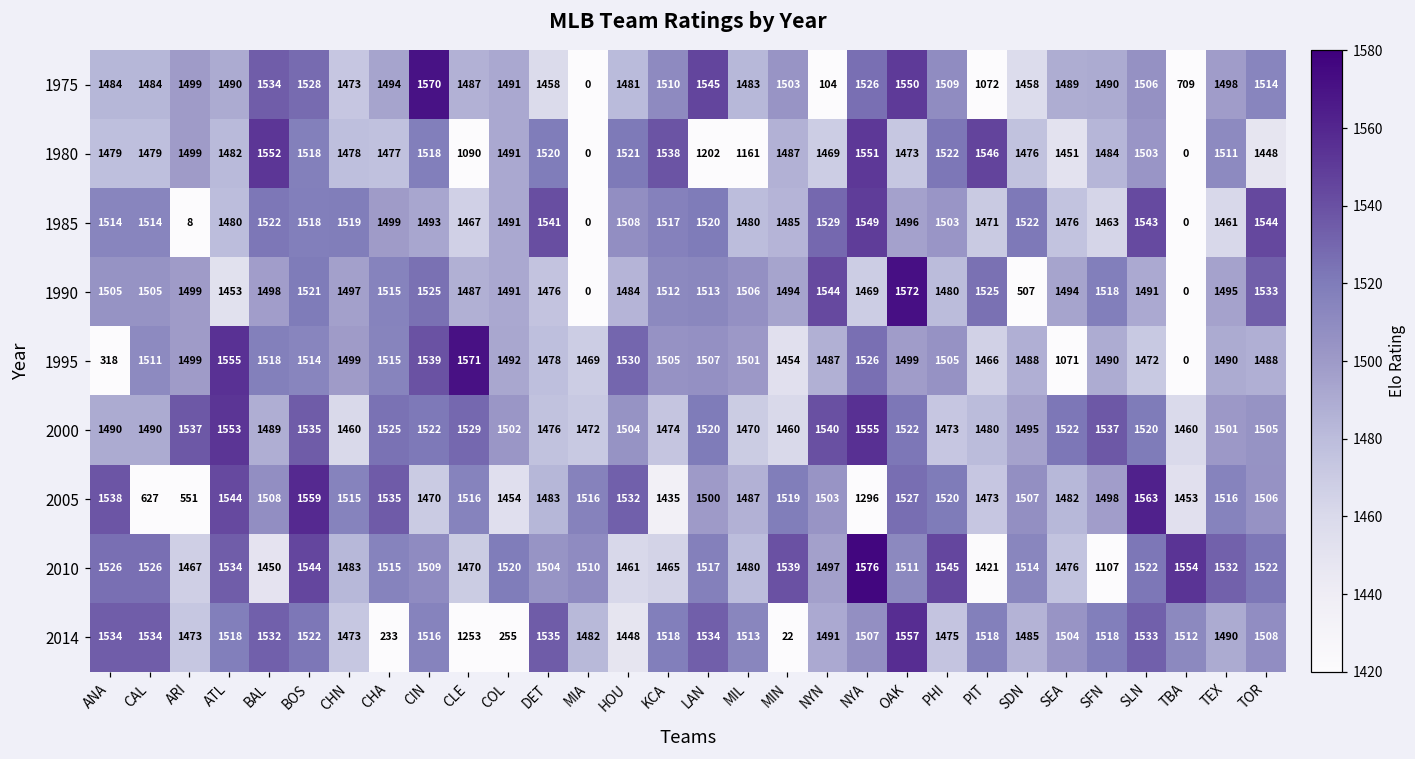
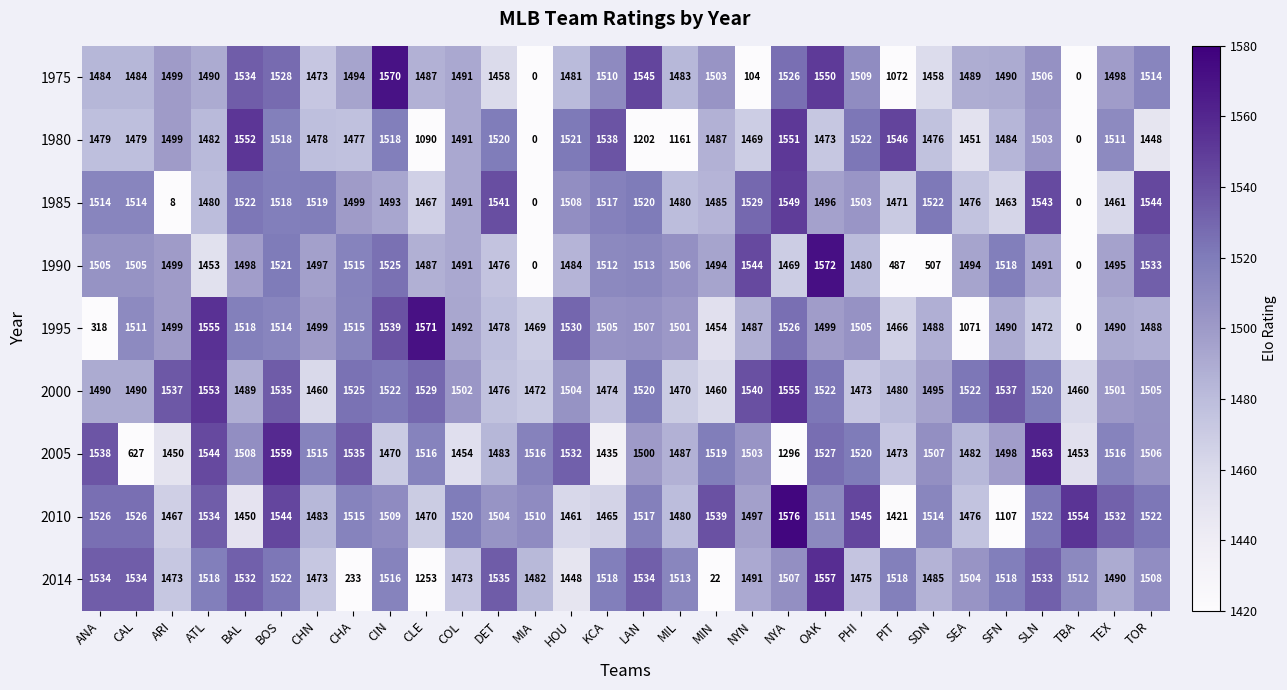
1975, TBA: 709 -> 0
1990, PIT: 1525 -> 487
2005, ARI: 551 -> 1450
2014, COL: 255 -> 1473
